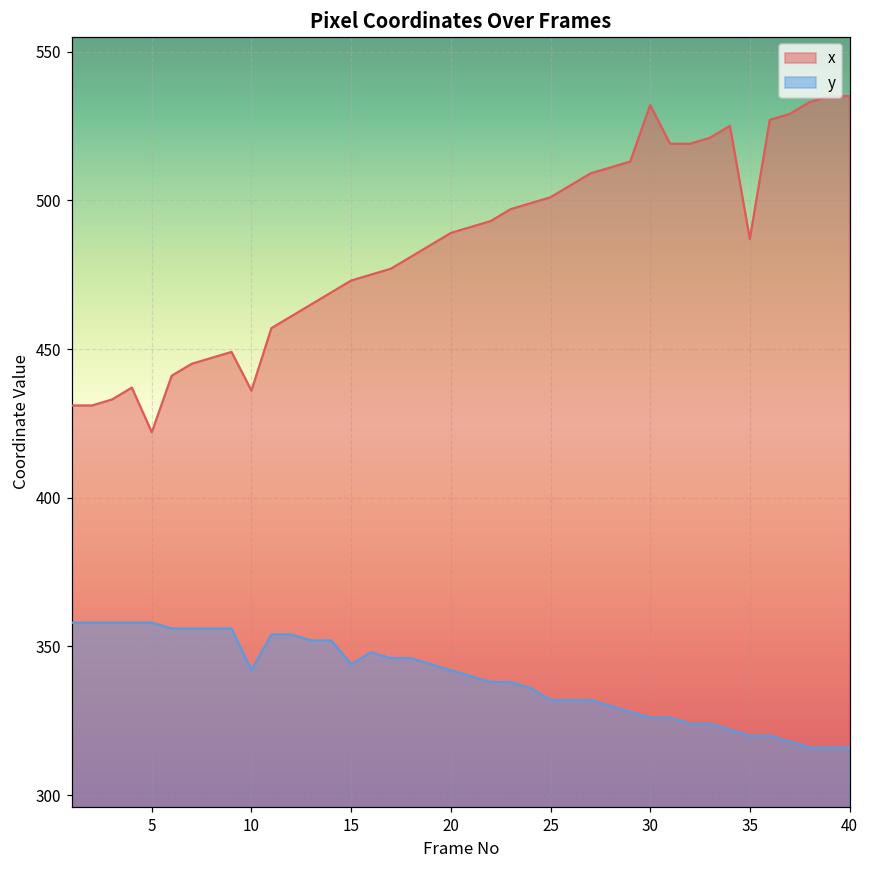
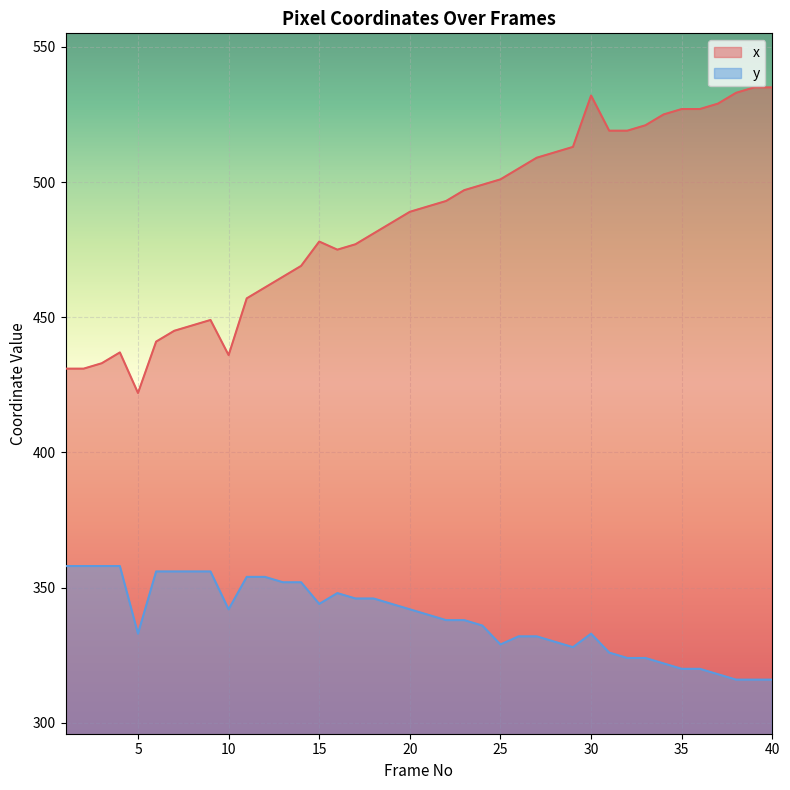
y, 5: 358 -> 333
x, 15: 473 -> 478
y, 25: 332 -> 329
y, 30: 326 -> 333
x, 35: 487 -> 527
